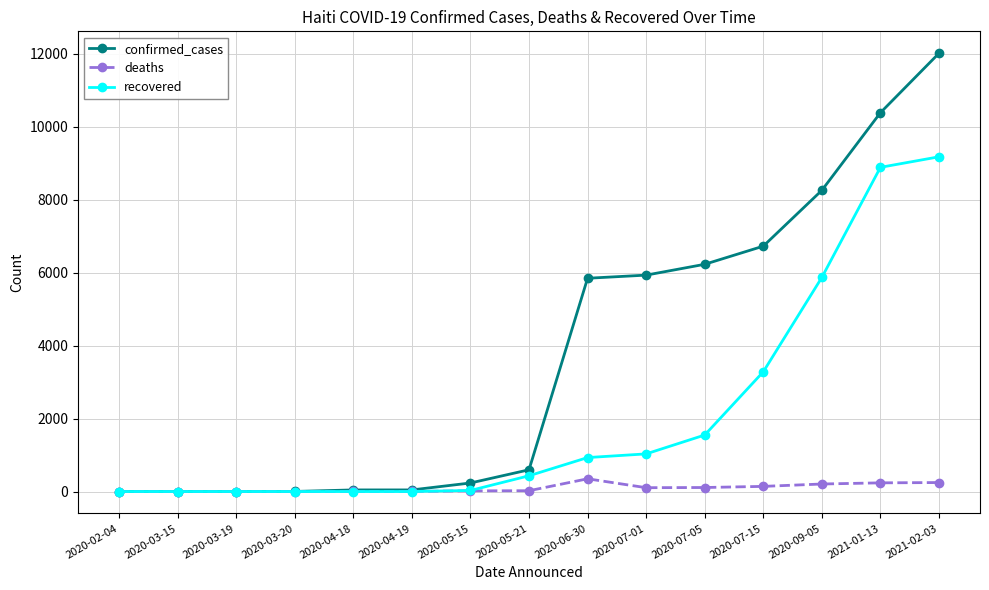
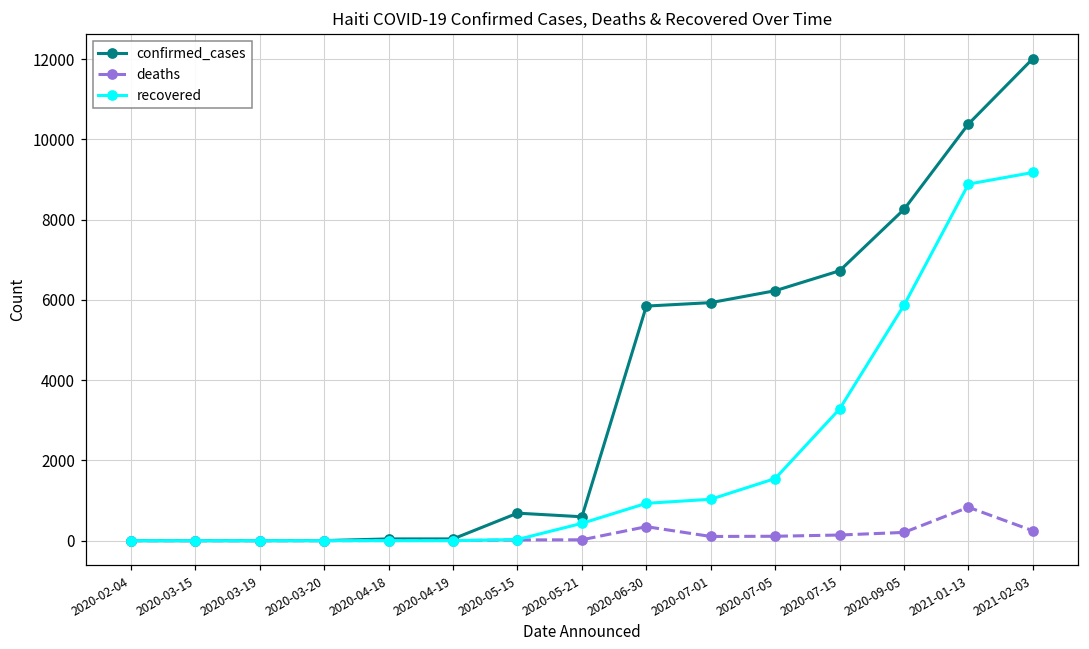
confirmed_cases, 2020-05-15: 200 -> 700
deaths, 2021-01-13: 200 -> 800
